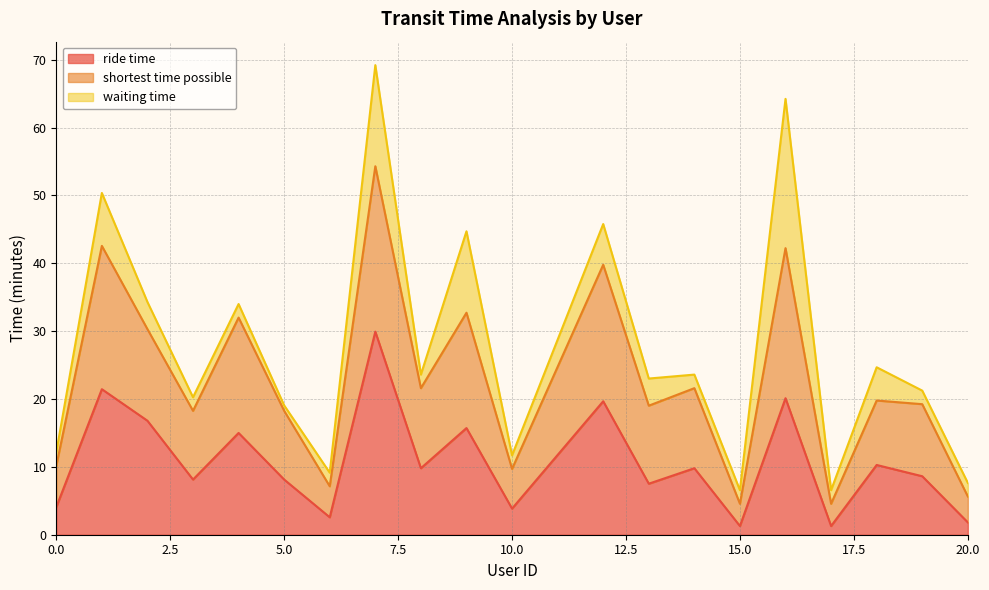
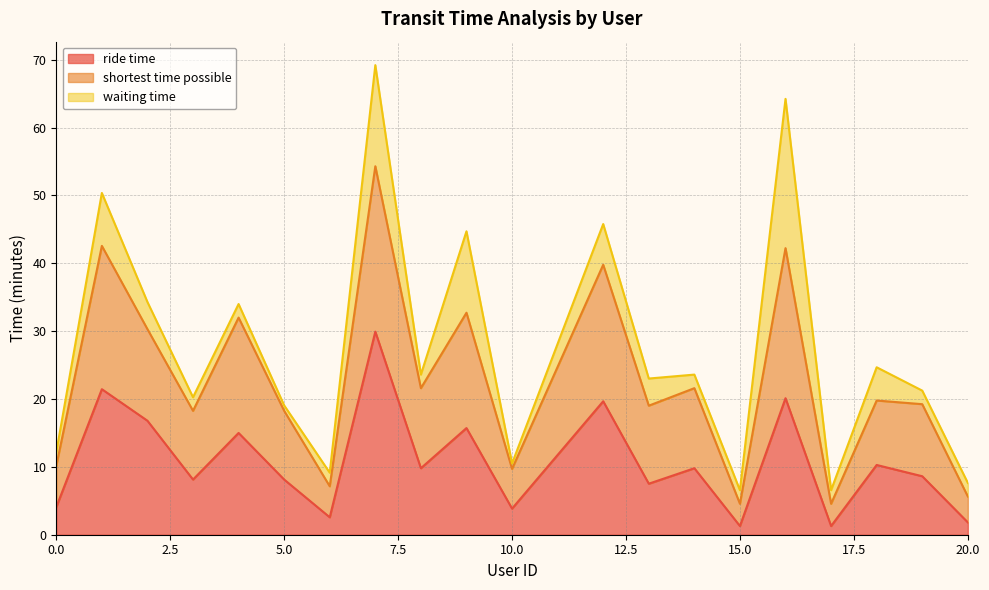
waiting time, 10.0: 2 -> 1
